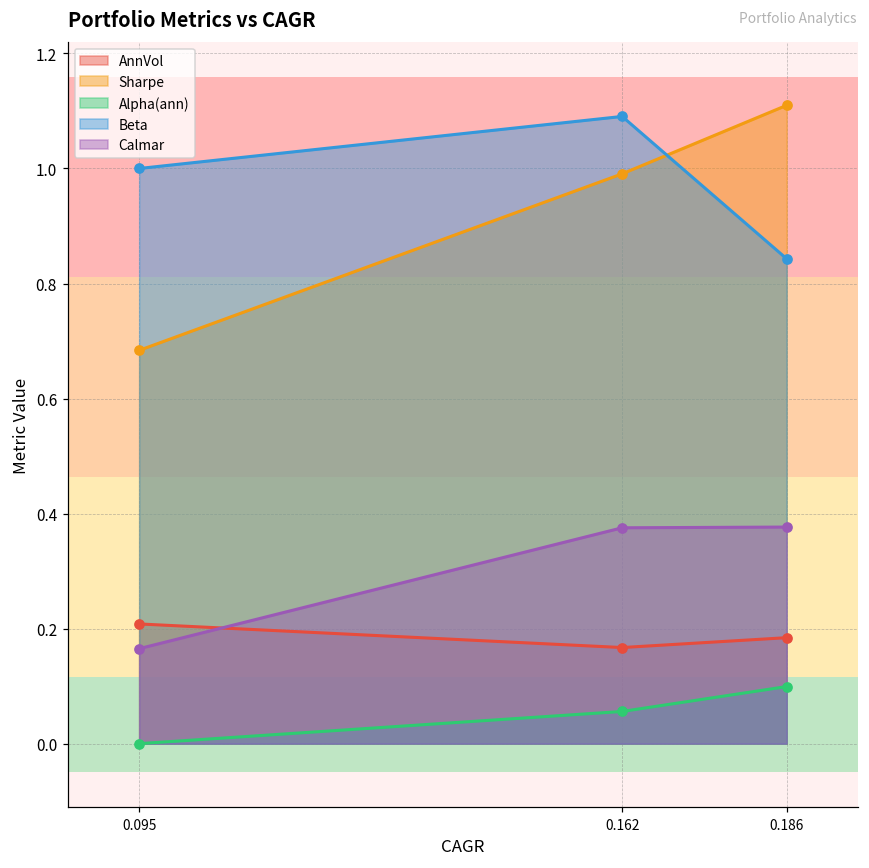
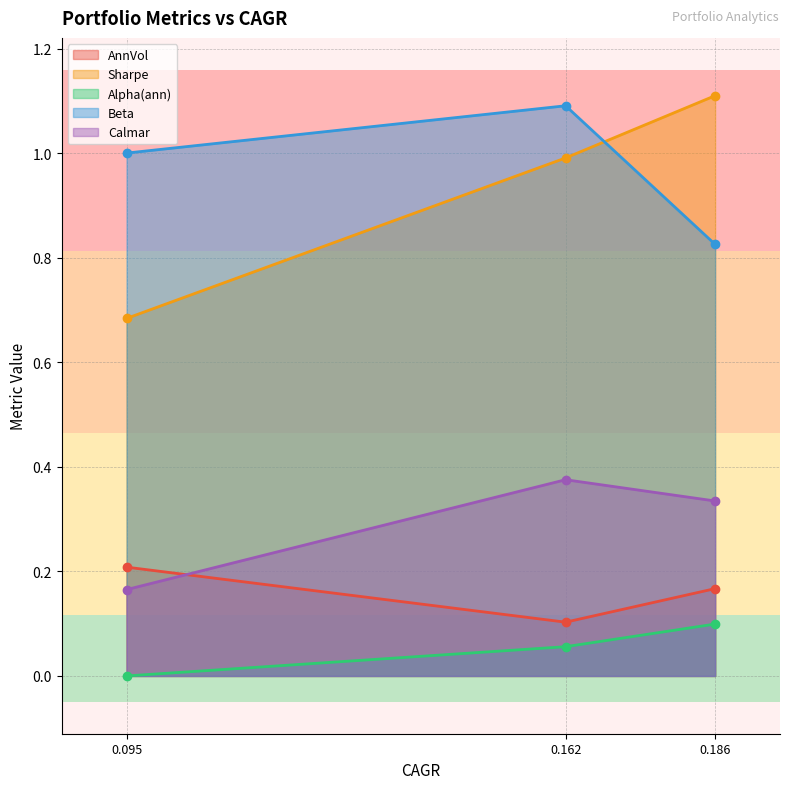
AnnVol, 0.162: 0.17 -> 0.10
AnnVol, 0.186: 0.18 -> 0.17
Beta, 0.186: 0.84 -> 0.83
Calmar, 0.186: 0.38 -> 0.33
